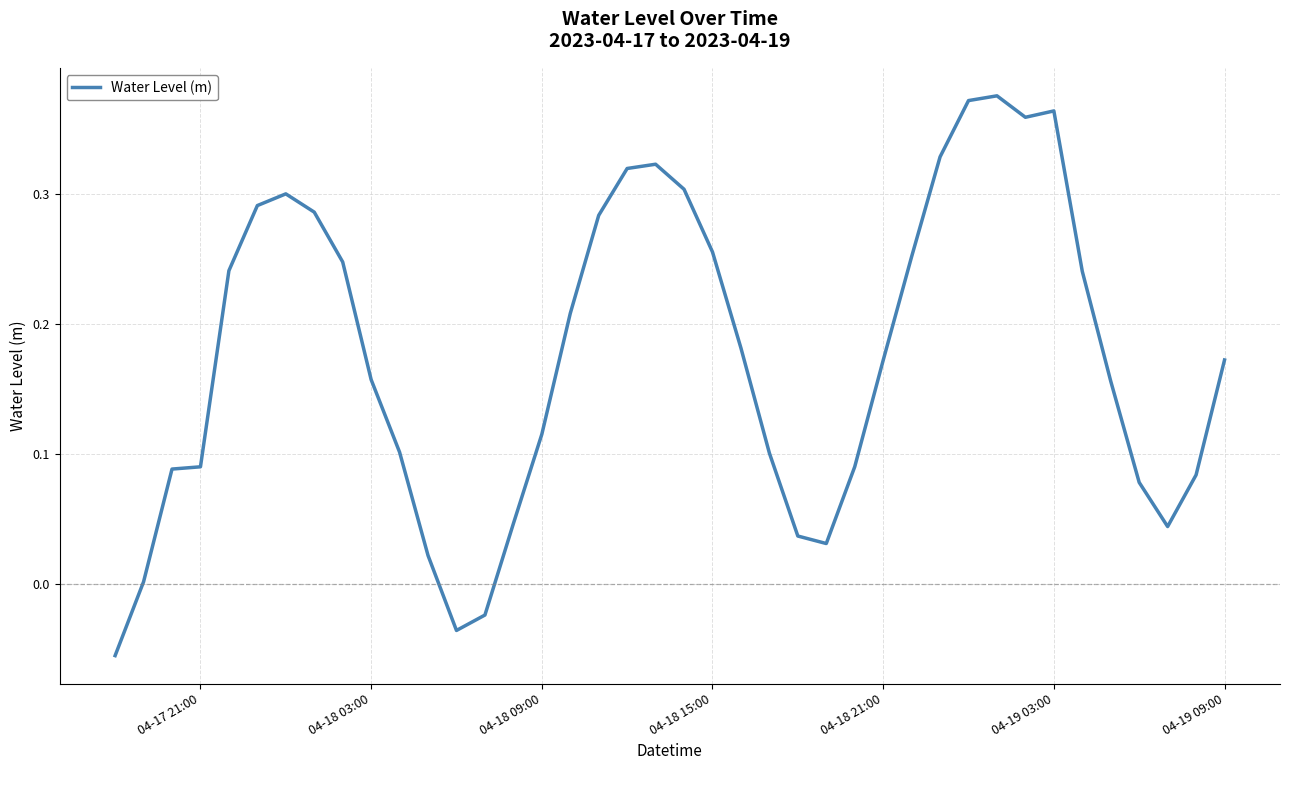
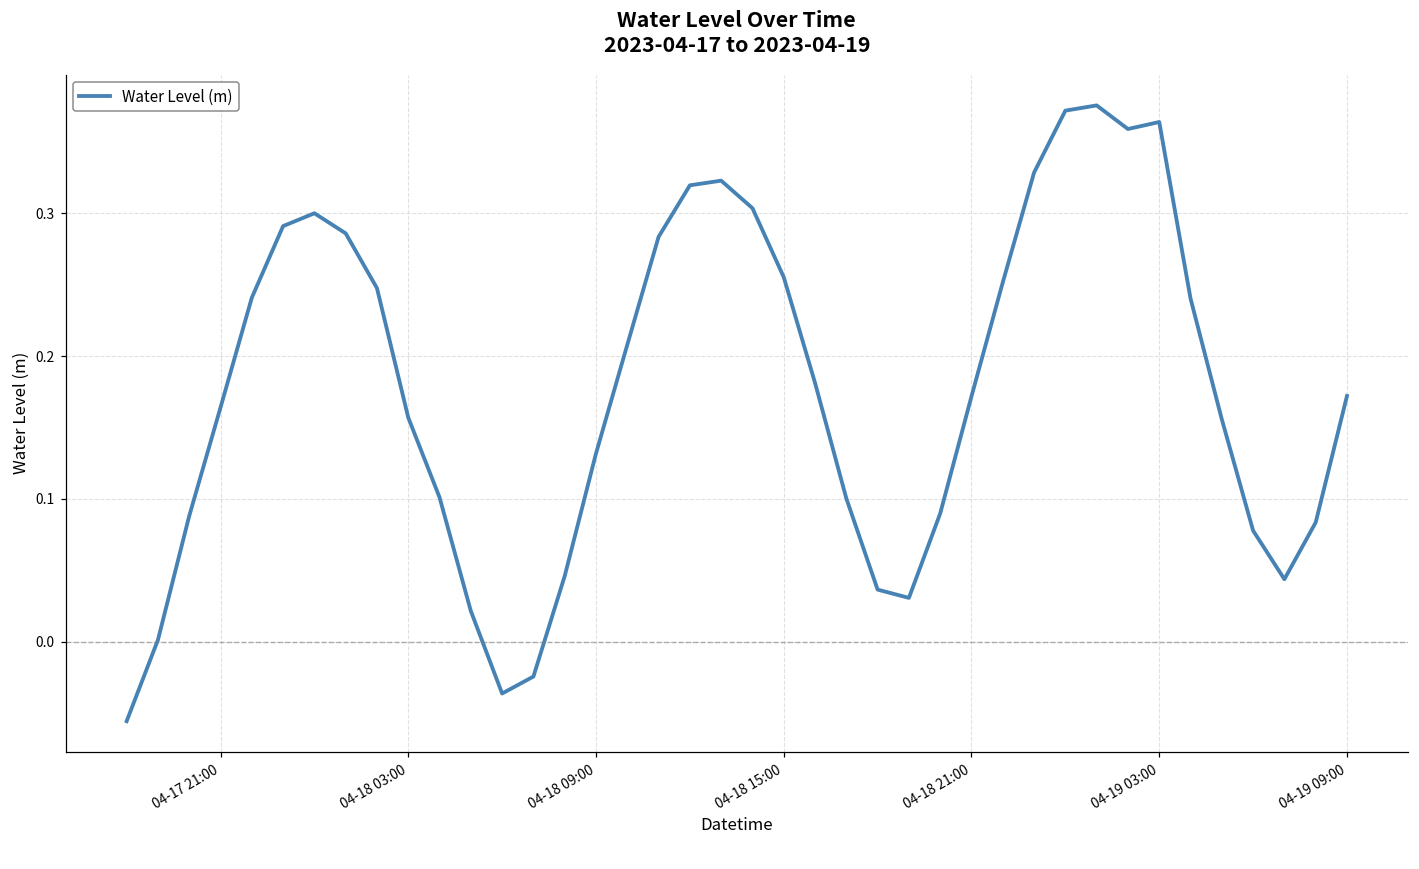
04-17 21:00: 0.090 -> 0.164
04-18 09:00: 0.115 -> 0.132
